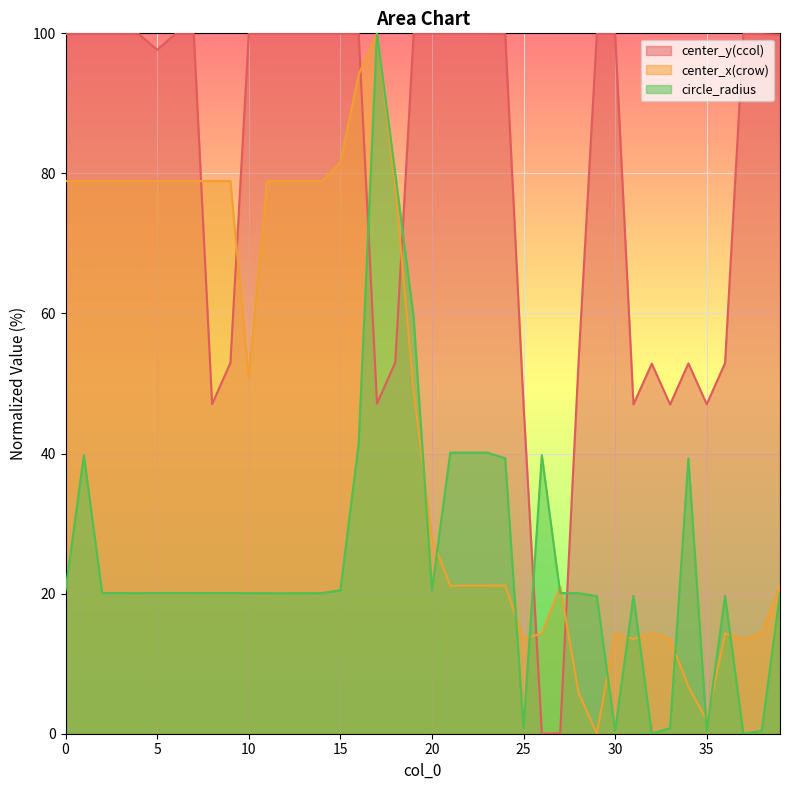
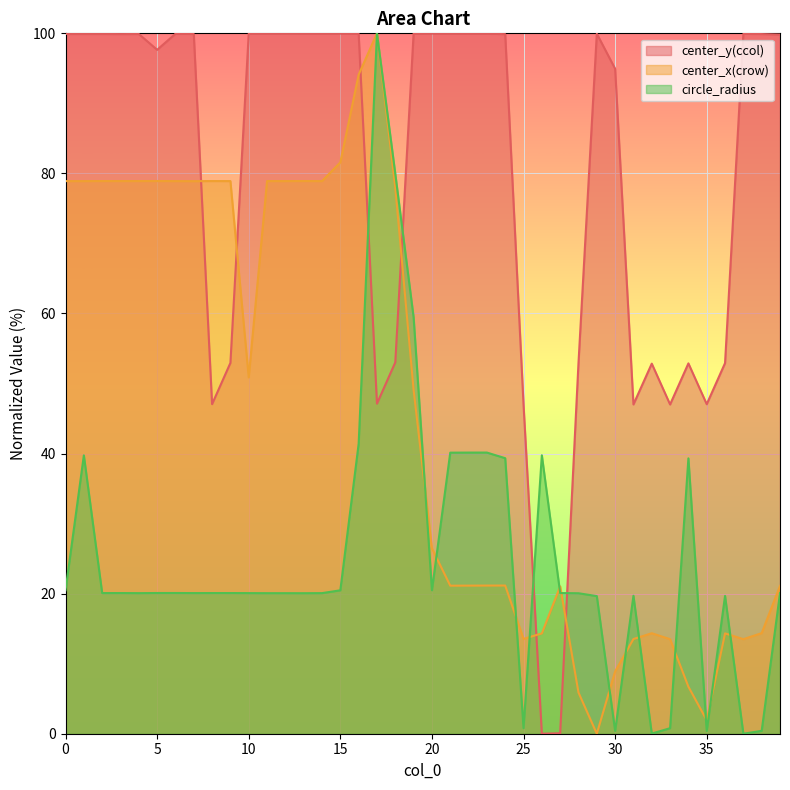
center_x(crow), 20: 28 -> 26
center_y(ccol), 30: 100 -> 95
center_x(crow), 30: 14 -> 9
